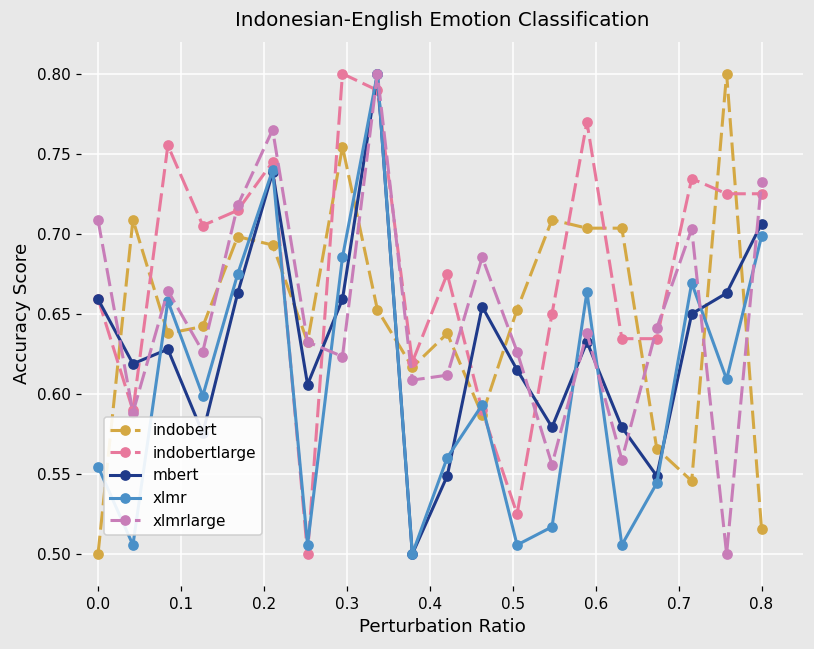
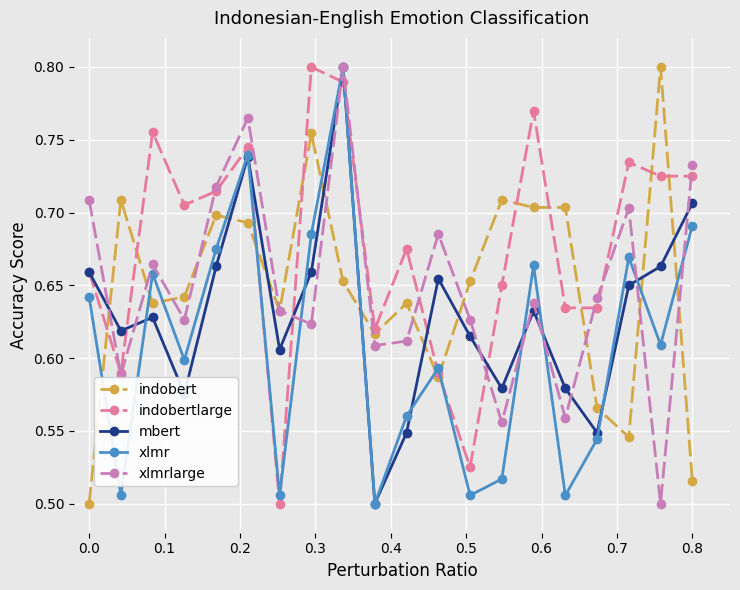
xlmr, 0.0: 0.555 -> 0.642
xlmr, 0.8: 0.698 -> 0.691
